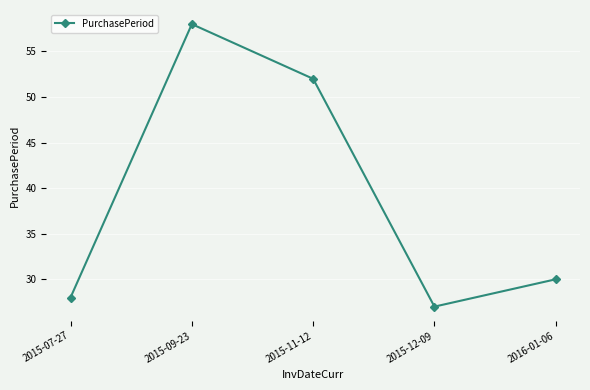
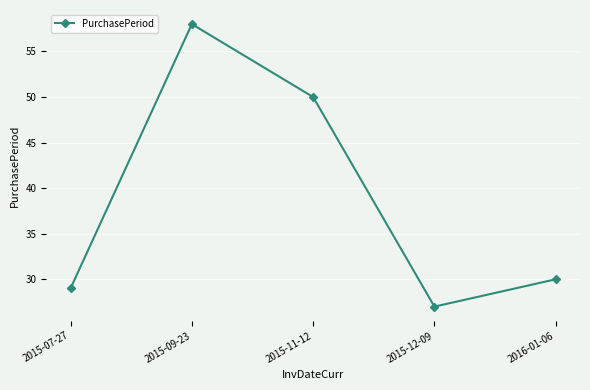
2015-07-27: 28 -> 29
2015-11-12: 52 -> 50
